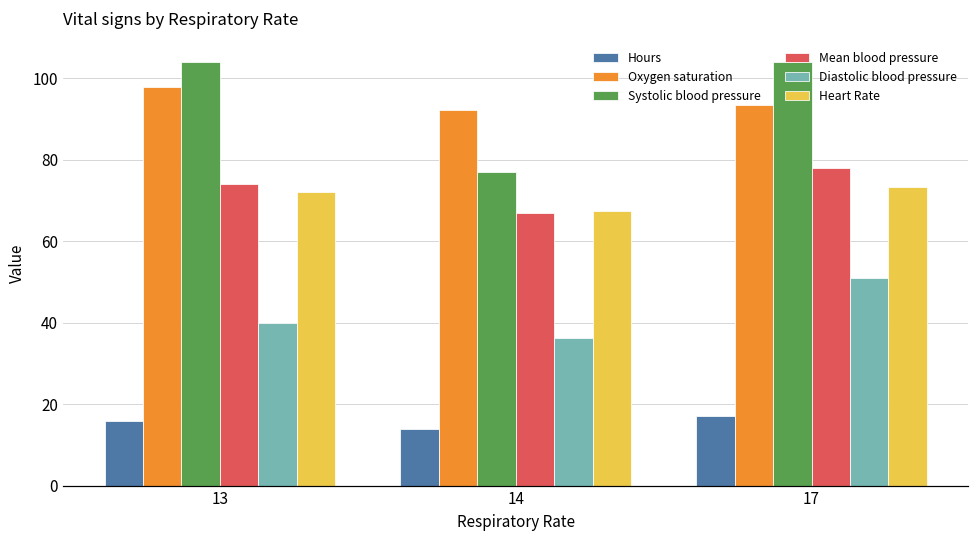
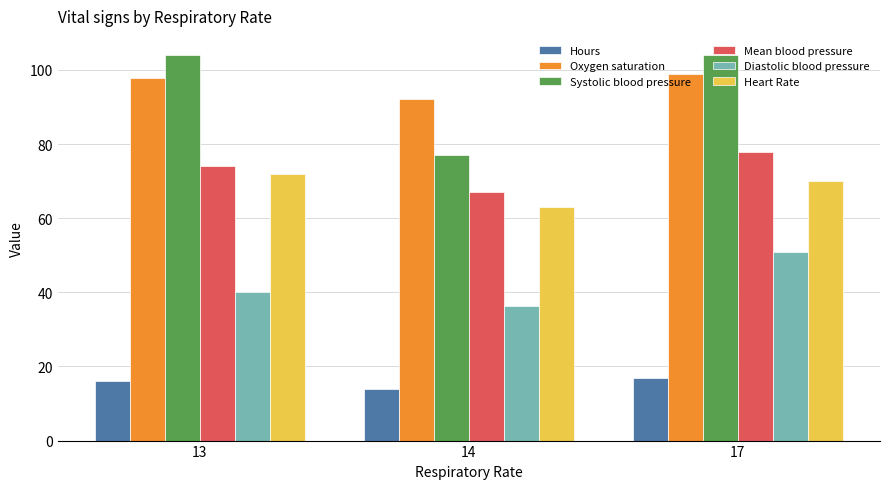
Heart Rate, 14: 67 -> 63
Oxygen saturation, 17: 94 -> 99
Heart Rate, 17: 73 -> 70
